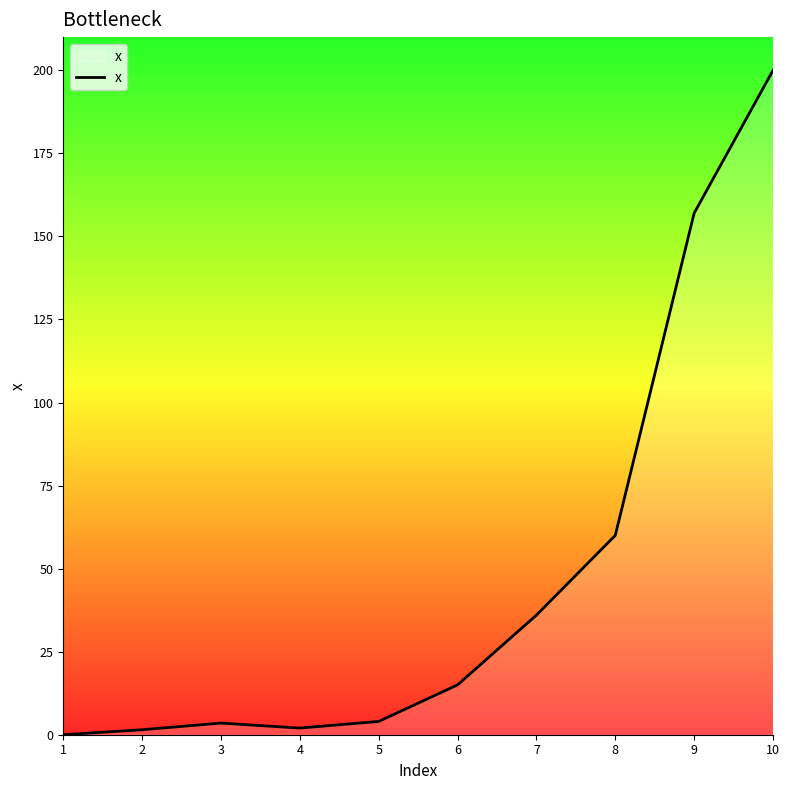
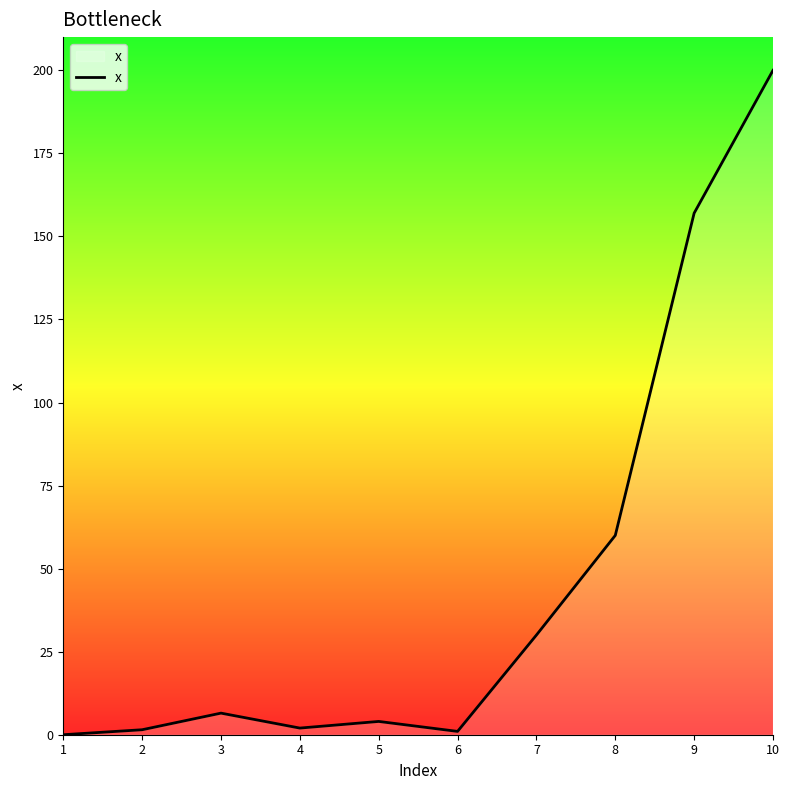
3: 4 -> 7
6: 15 -> 1
7: 36 -> 30
